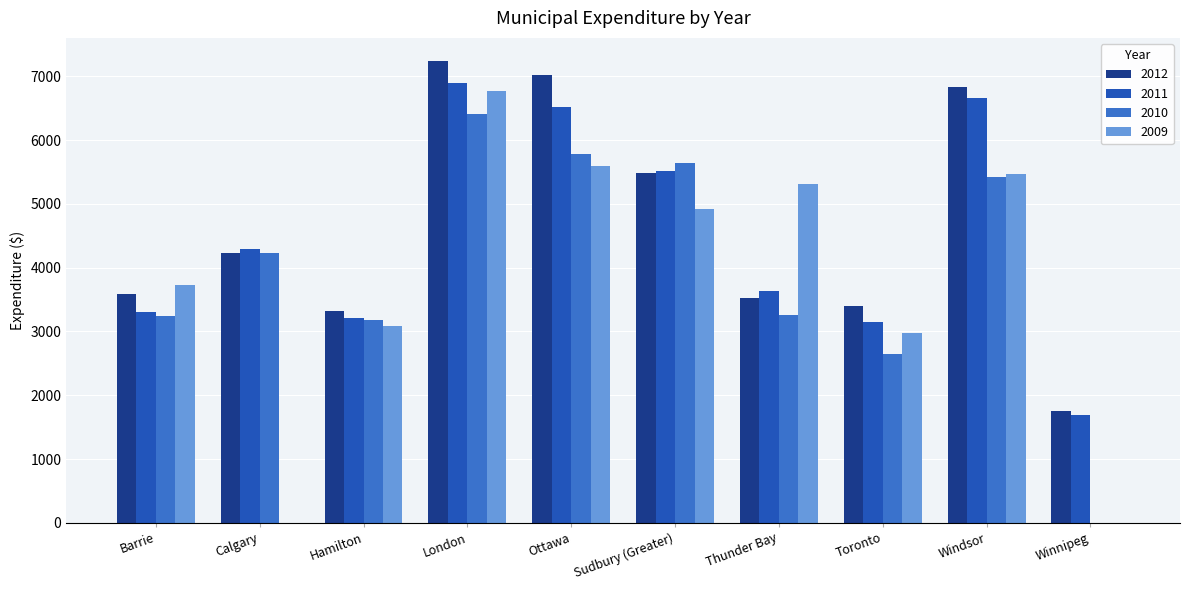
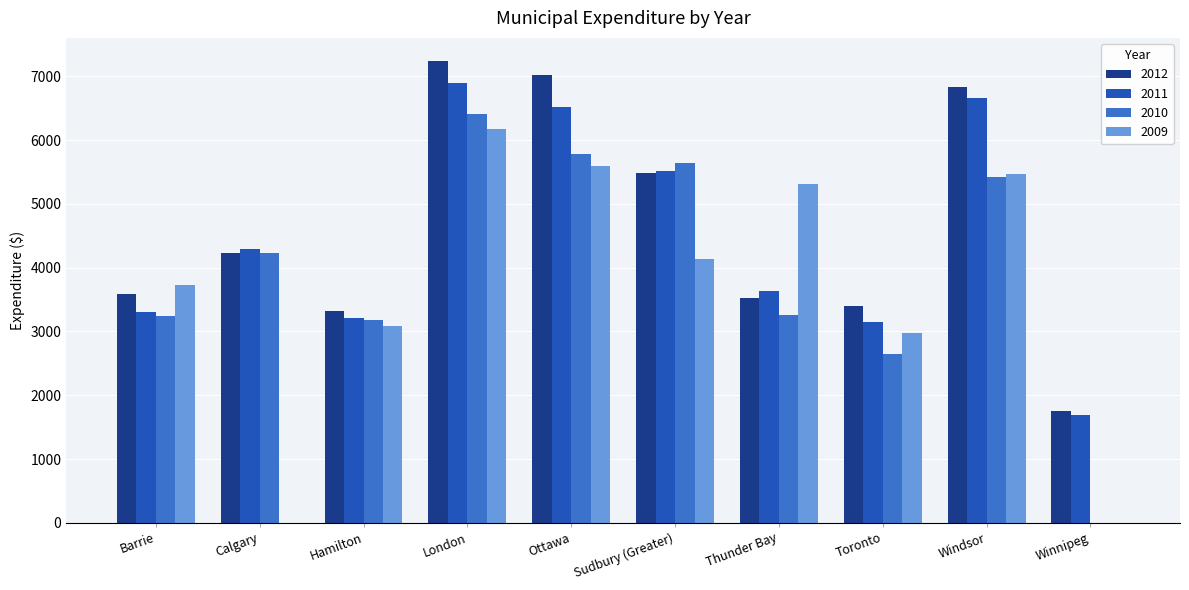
2009, London: 6800 -> 6200
2009, Sudbury (Greater): 4900 -> 4100
